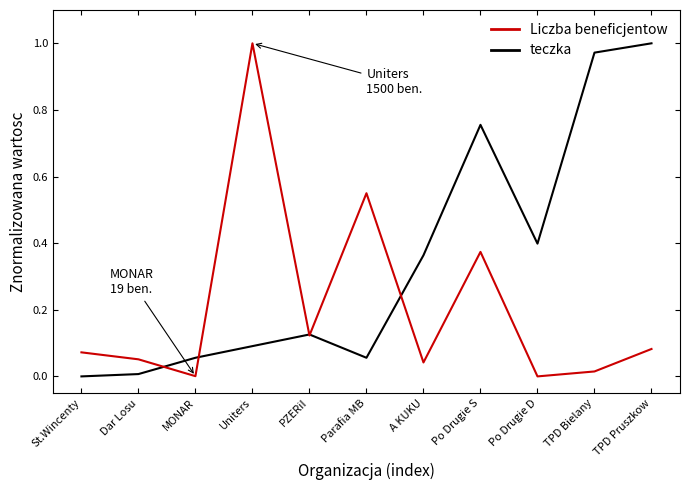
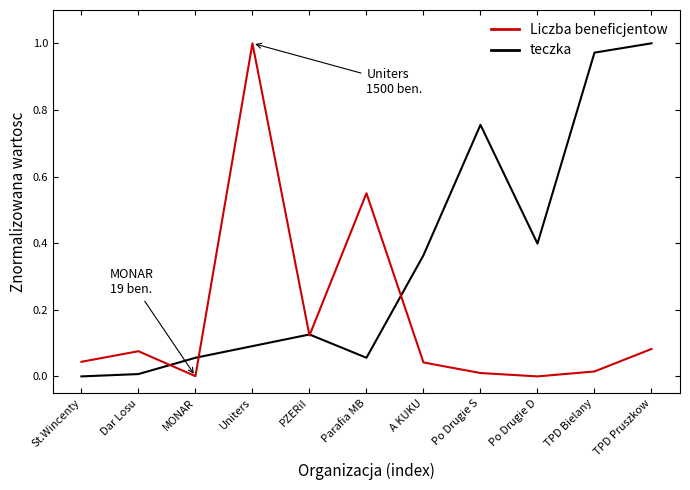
Liczba beneficjentow, St.Wincenty: 0.07 -> 0.04
Liczba beneficjentow, Dar Losu: 0.05 -> 0.08
Liczba beneficjentow, Po Drugie S: 0.37 -> 0.01
